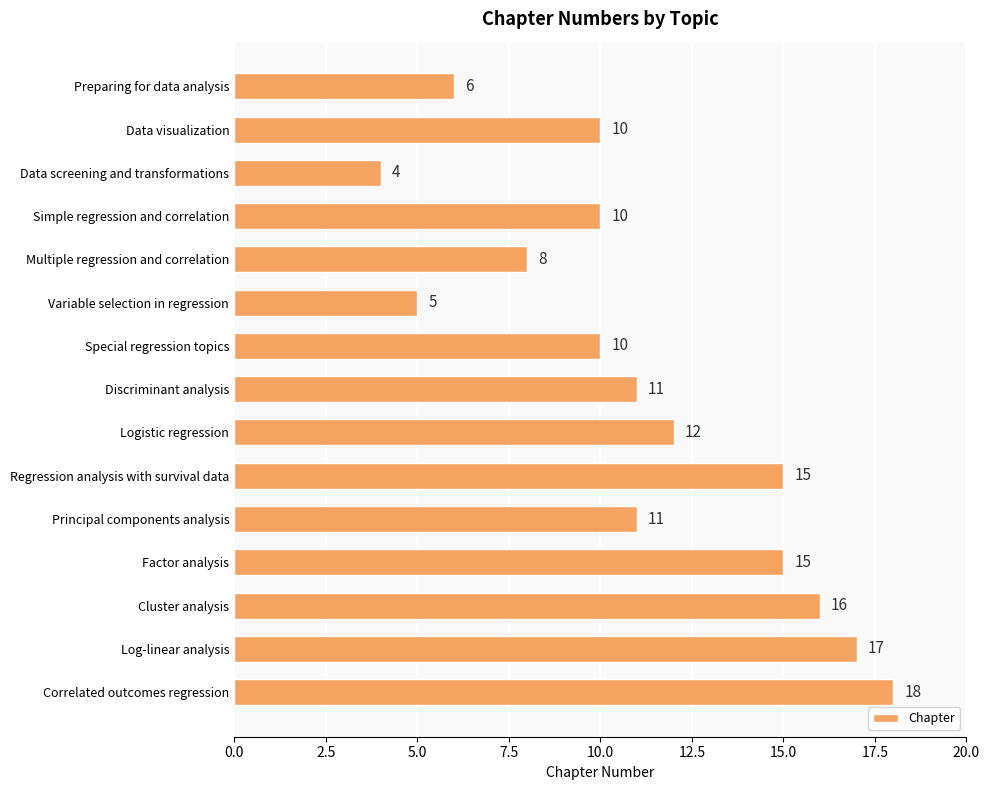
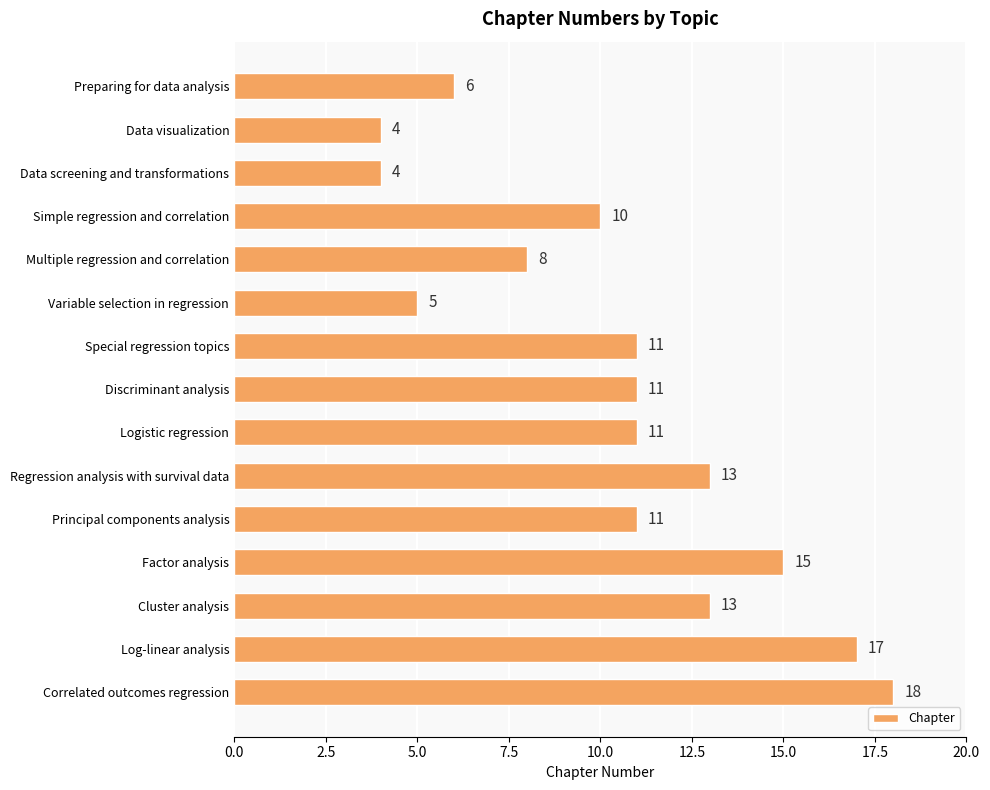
Data visualization: 10 -> 4
Special regression topics: 10 -> 11
Logistic regression: 12 -> 11
Regression analysis with survival data: 15 -> 13
Cluster analysis: 16 -> 13
